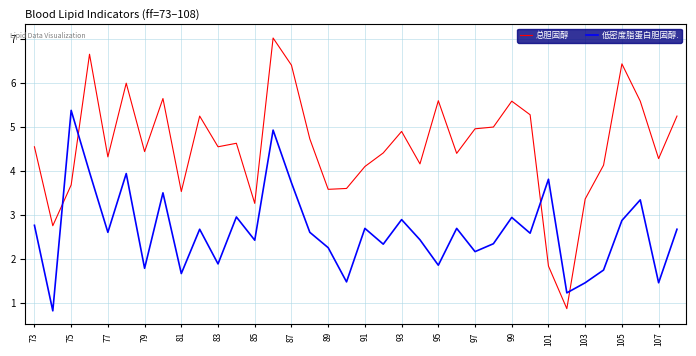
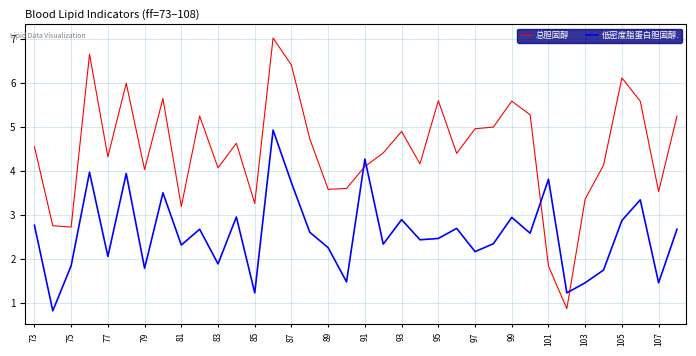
总胆固醇, 75: 3.7 -> 2.7
低密度脂蛋白胆固醇., 75: 5.4 -> 1.8
低密度脂蛋白胆固醇., 77: 2.6 -> 2.1
总胆固醇, 79: 4.4 -> 4.0
总胆固醇, 81: 3.5 -> 3.2
低密度脂蛋白胆固醇., 81: 1.7 -> 2.3
总胆固醇, 83: 4.6 -> 4.1
低密度脂蛋白胆固醇., 85: 2.4 -> 1.2
低密度脂蛋白胆固醇., 91: 2.7 -> 4.3
低密度脂蛋白胆固醇., 95: 1.9 -> 2.5
总胆固醇, 105: 6.4 -> 6.1
总胆固醇, 107: 4.3 -> 3.5
